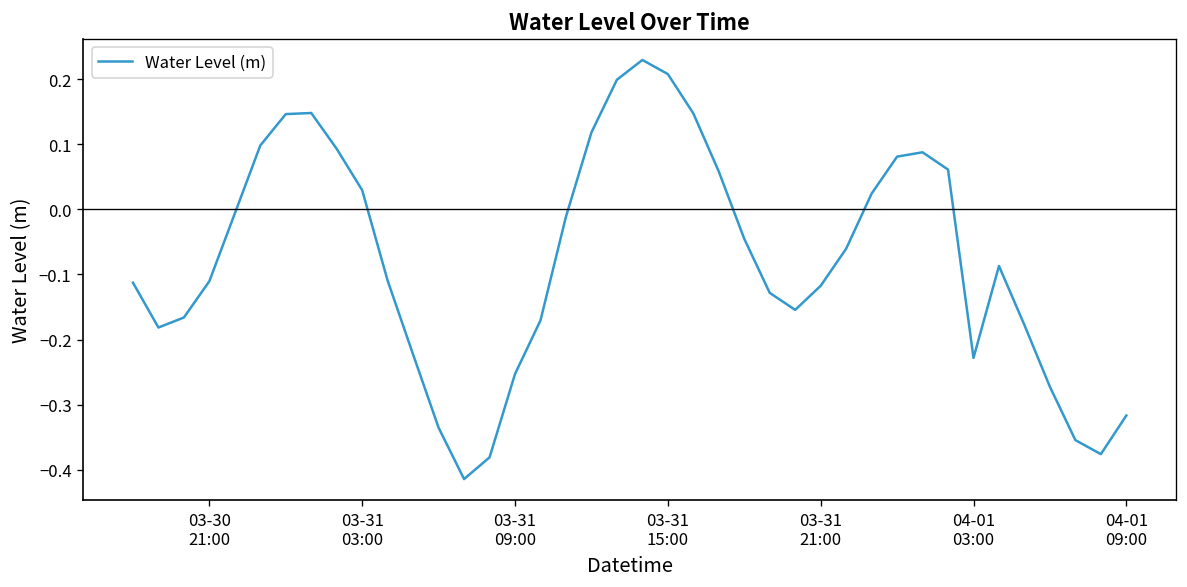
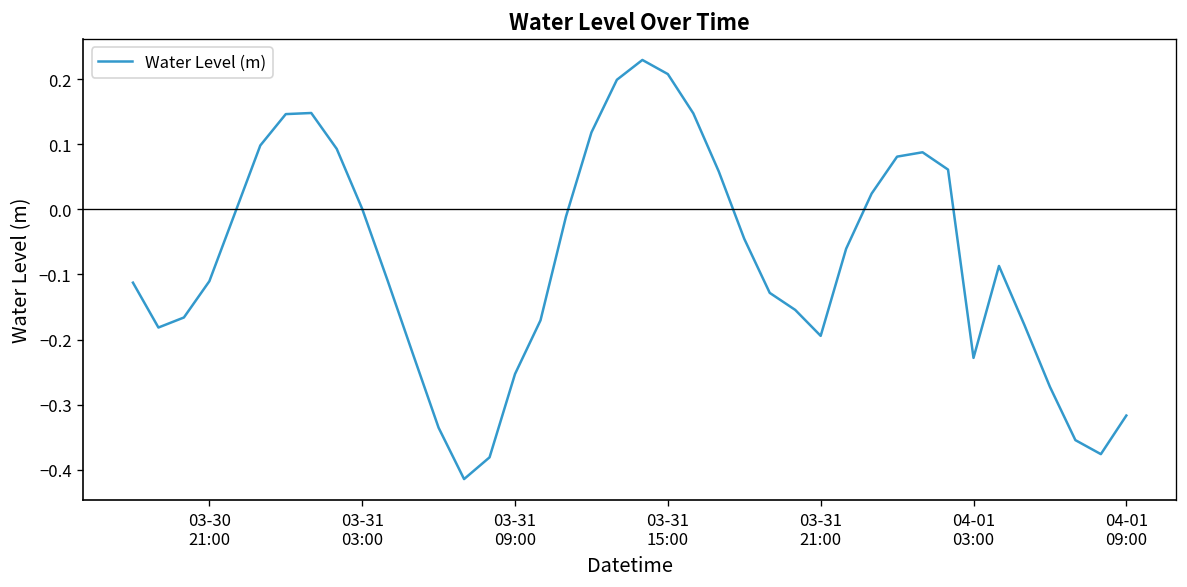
03-31 03:00: 0.03 -> 0.00
03-31 21:00: -0.12 -> -0.19
